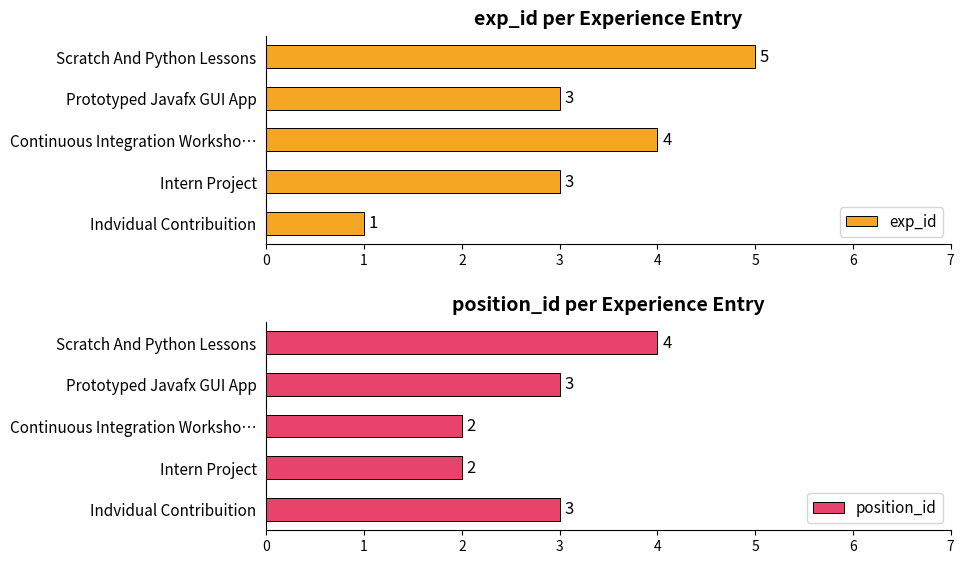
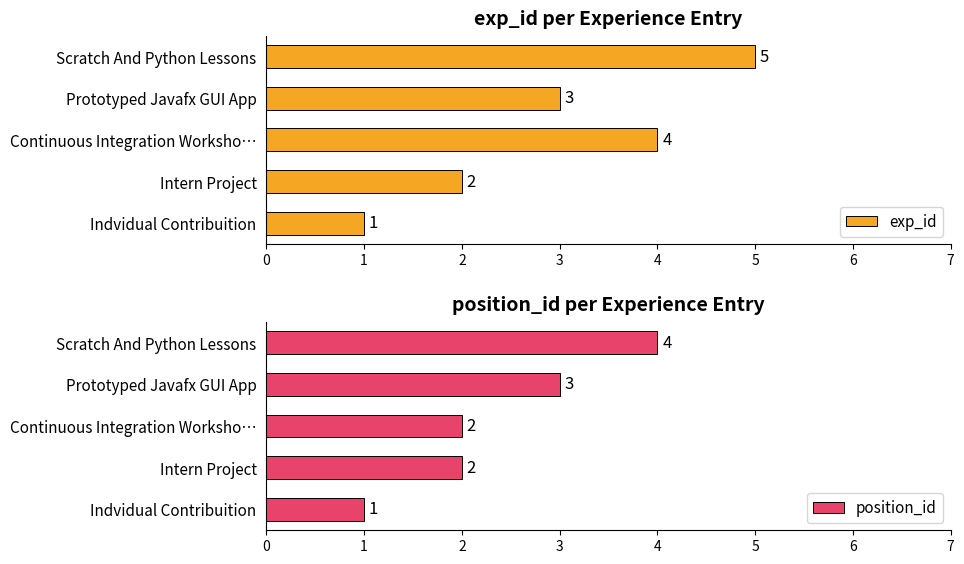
exp_id per Experience Entry, Intern Project: 3 -> 2
position_id per Experience Entry, Indvidual Contribuition: 3 -> 1
